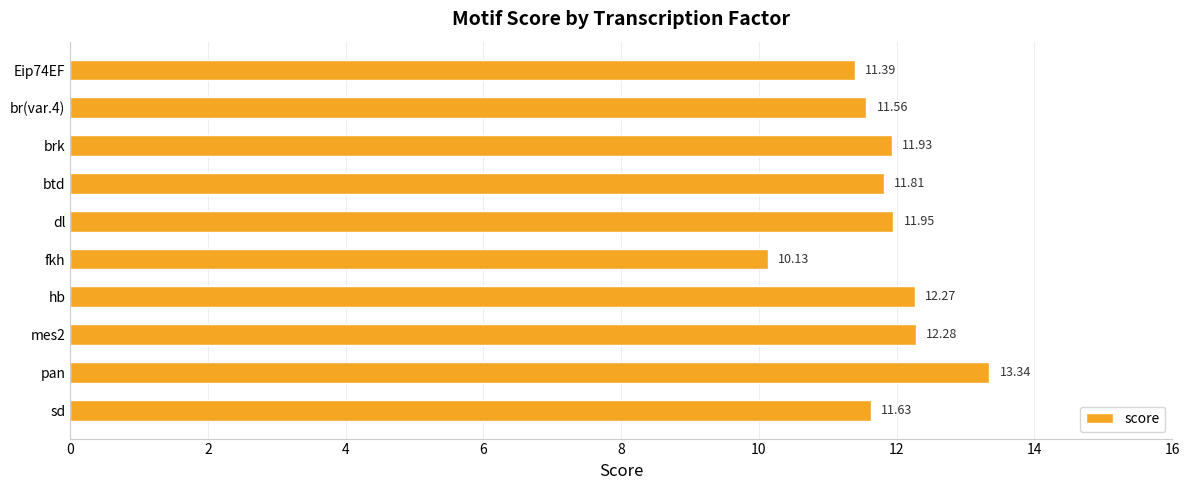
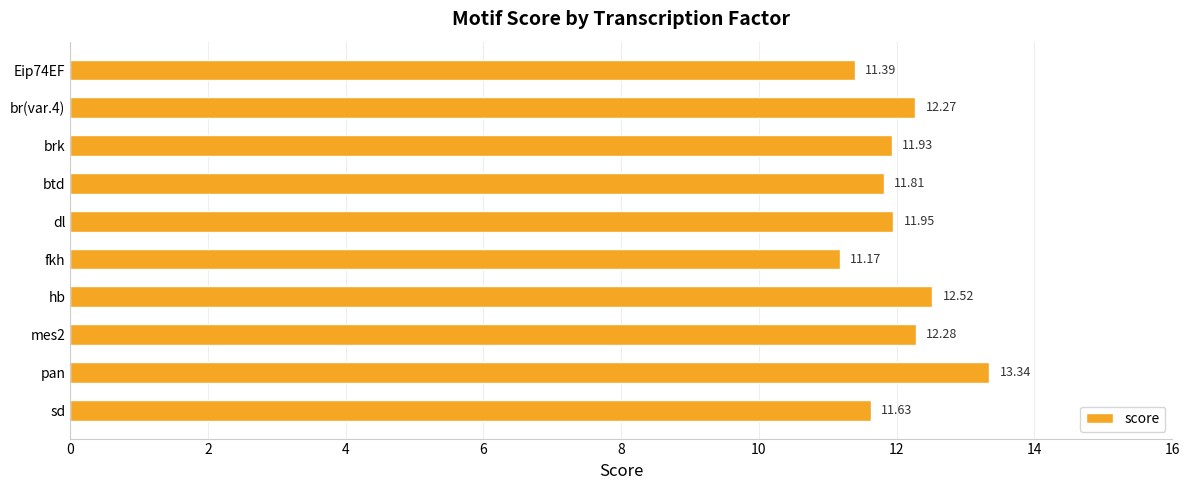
br(var.4): 11.56 -> 12.27
fkh: 10.13 -> 11.17
hb: 12.27 -> 12.52
